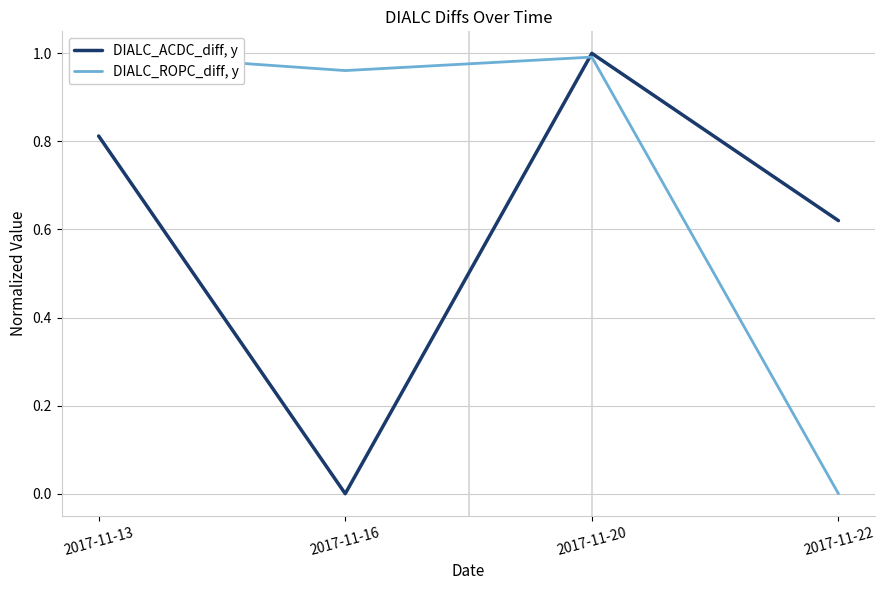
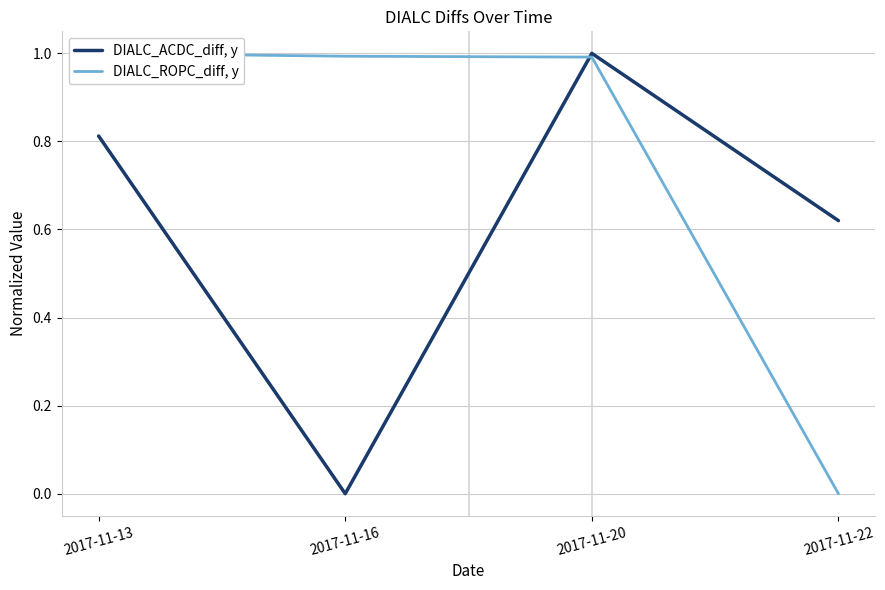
DIALC_ROPC_diff, y, 2017-11-16: 0.96 -> 0.99
